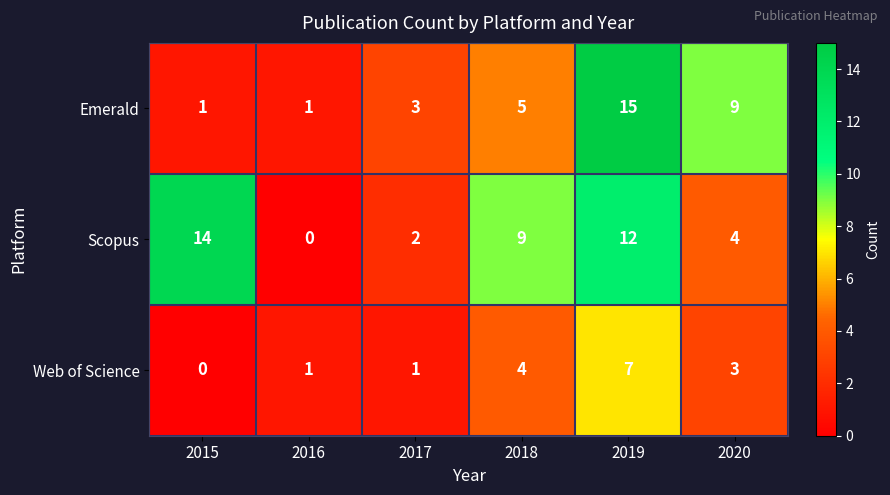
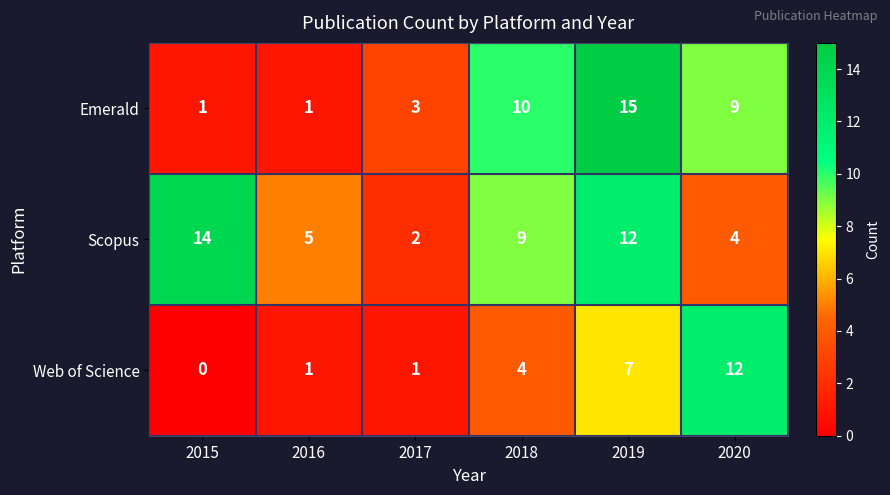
Emerald, 2018: 5 -> 10
Scopus, 2016: 0 -> 5
Web of Science, 2020: 3 -> 12
